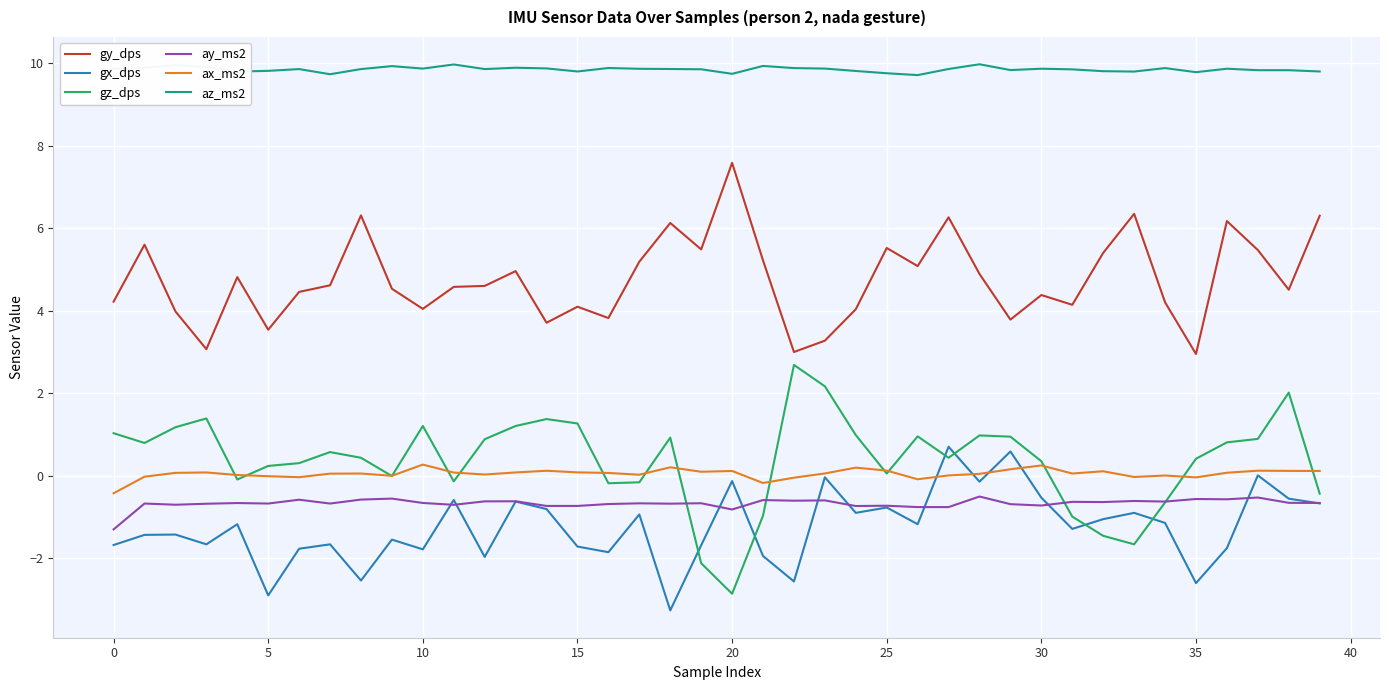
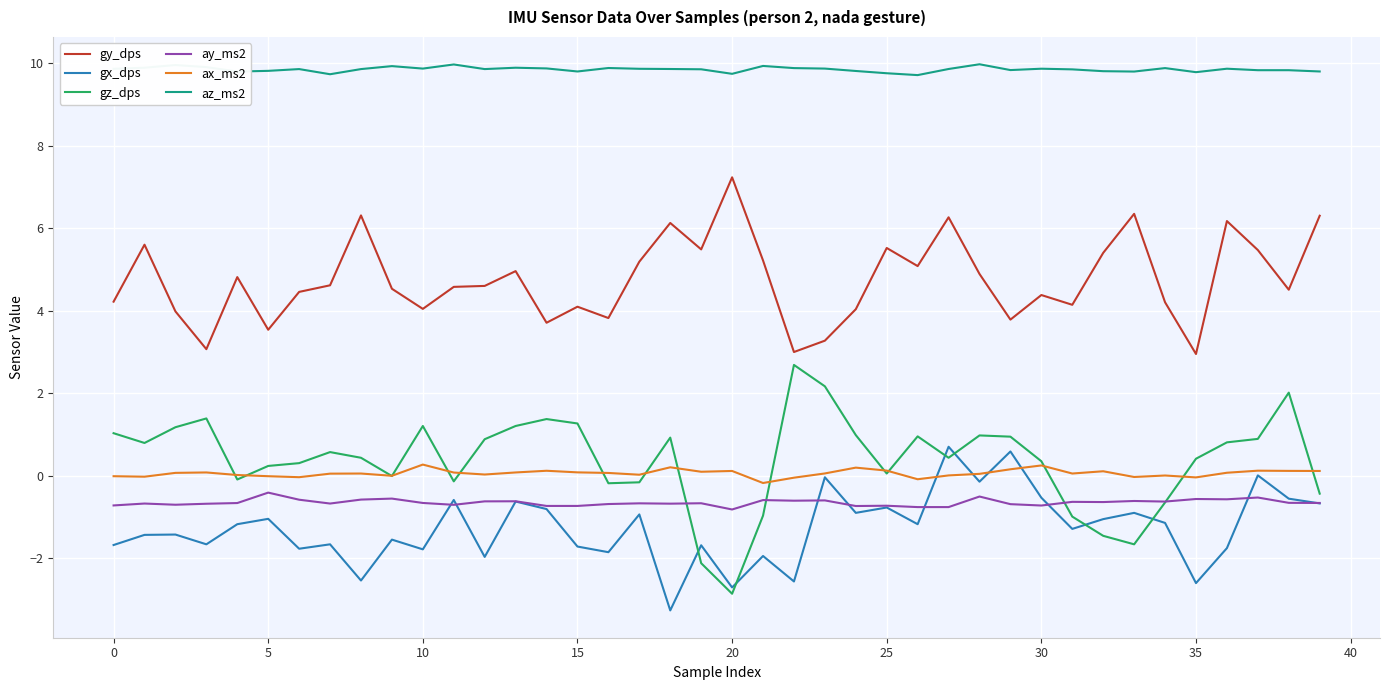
ay_ms2, 0: -1.3 -> -0.7
ax_ms2, 0: -0.4 -> 0.0
gx_dps, 5: -2.9 -> -1.0
ay_ms2, 5: -0.7 -> -0.4
gy_dps, 20: 7.6 -> 7.2
gx_dps, 20: -0.1 -> -2.7
